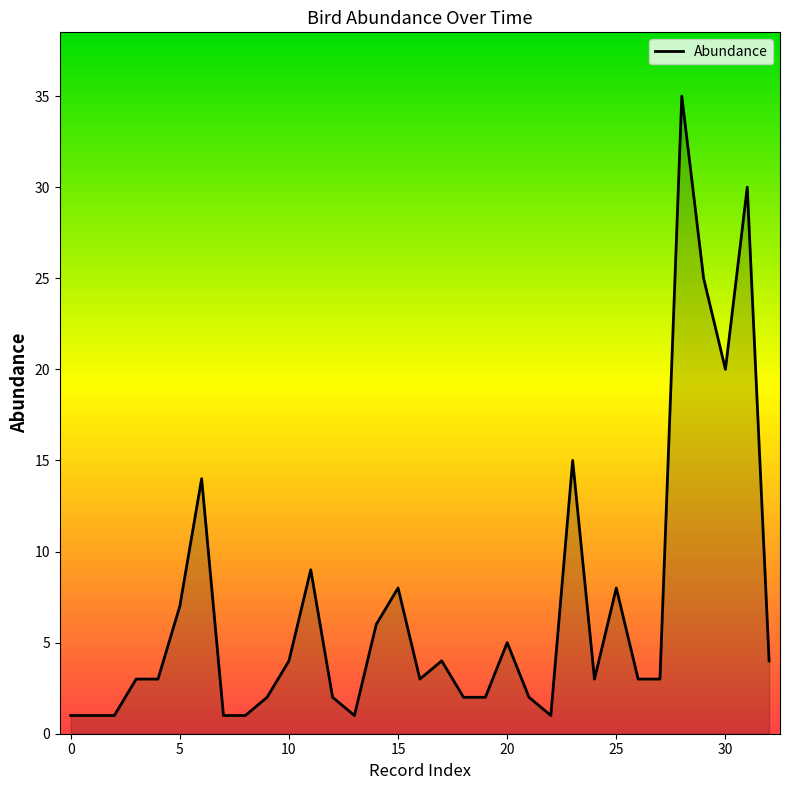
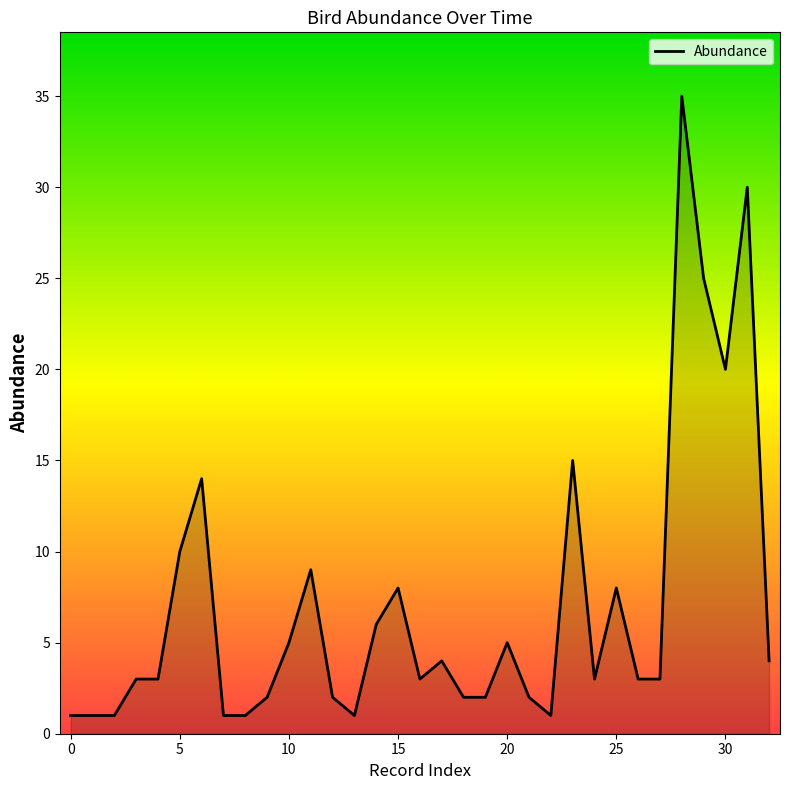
5: 7 -> 10
10: 4 -> 5
